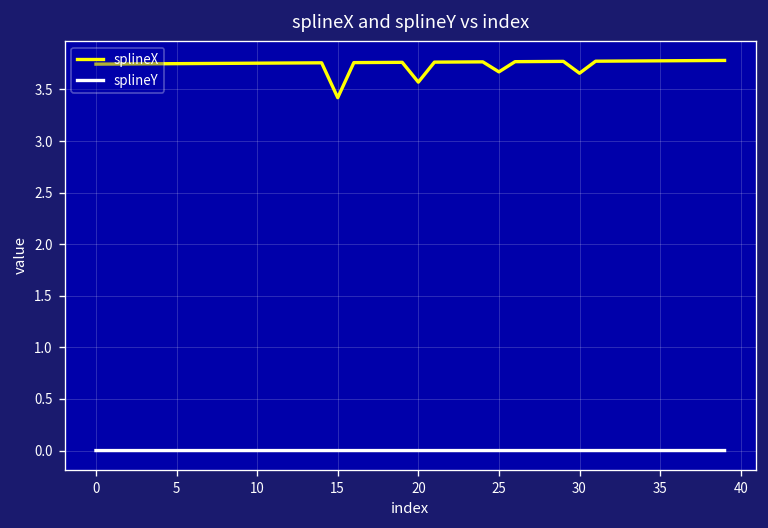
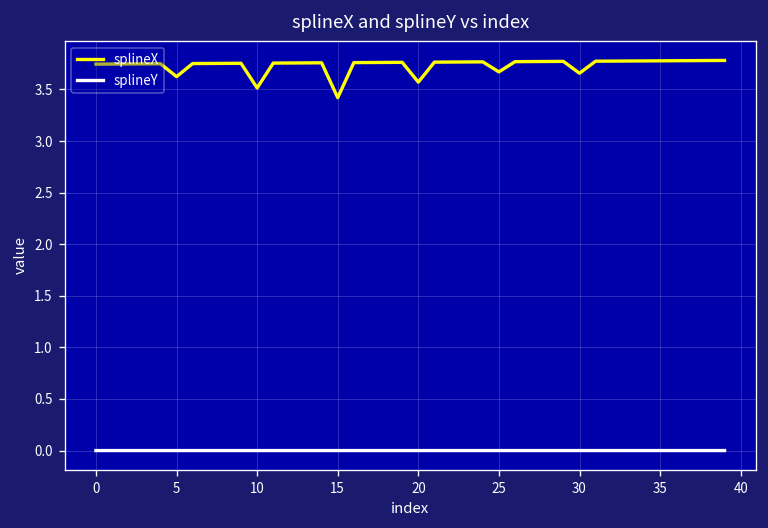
splineX, 5: 3.7 -> 3.6
splineX, 10: 3.8 -> 3.5
